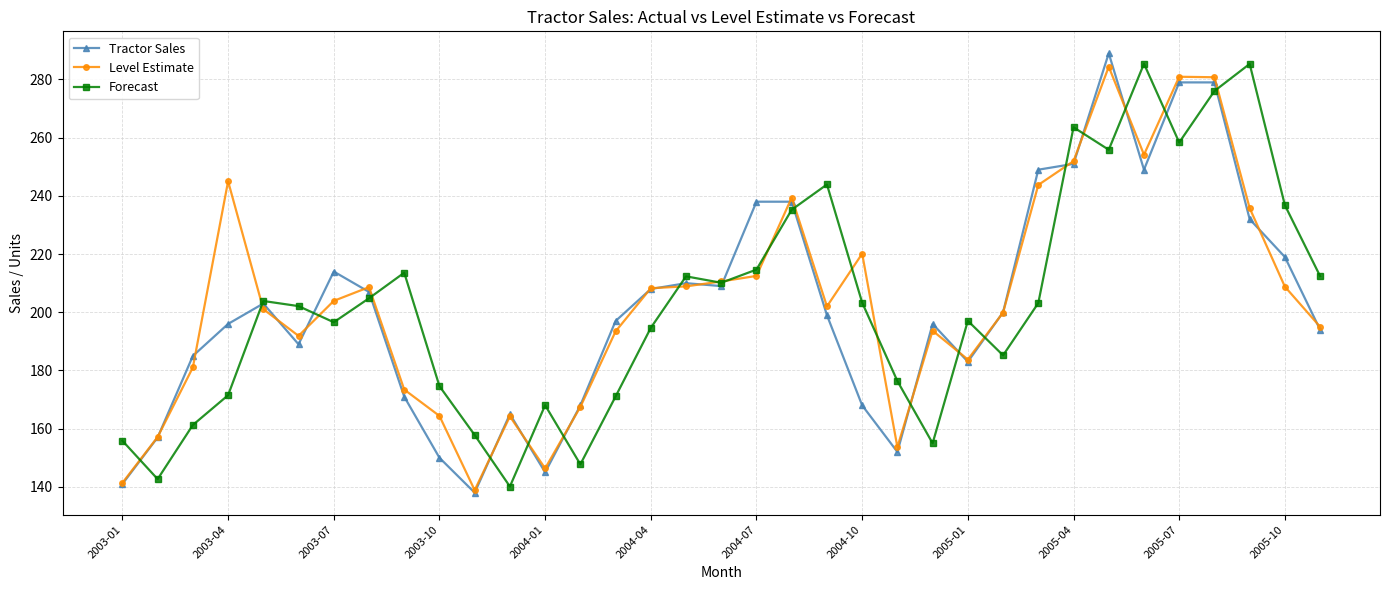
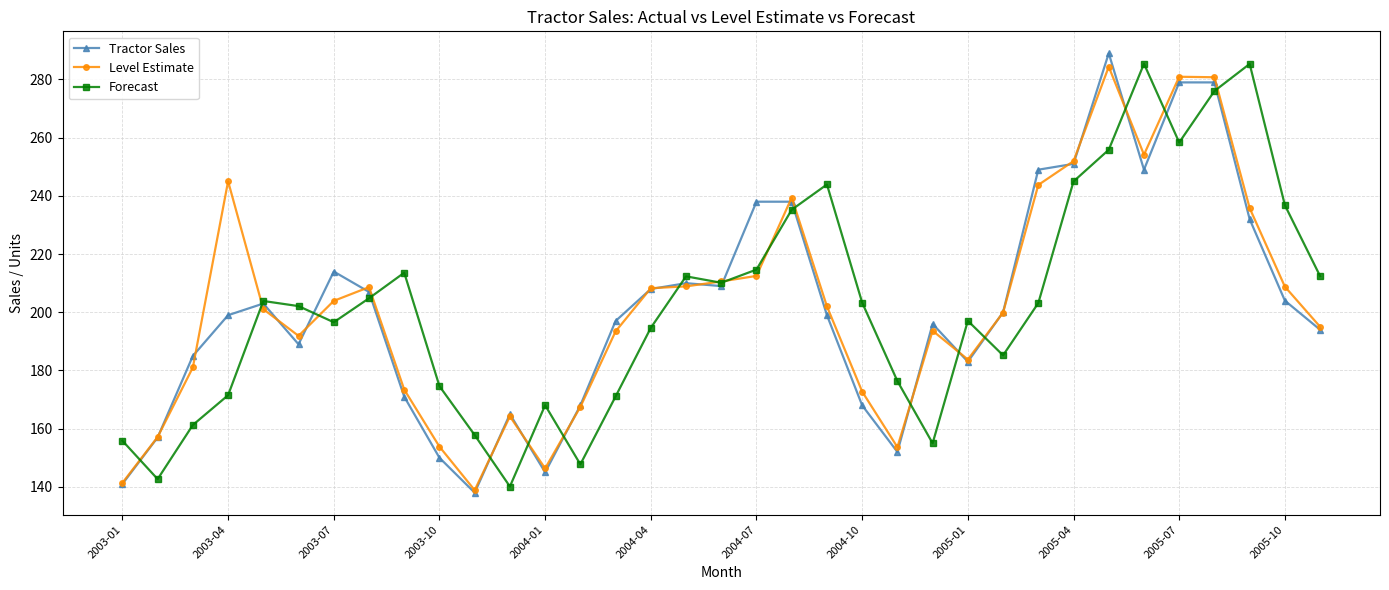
Tractor Sales, 2003-04: 196 -> 199
Level Estimate, 2003-10: 164 -> 154
Level Estimate, 2004-10: 220 -> 173
Forecast, 2005-04: 264 -> 245
Tractor Sales, 2005-10: 219 -> 204
